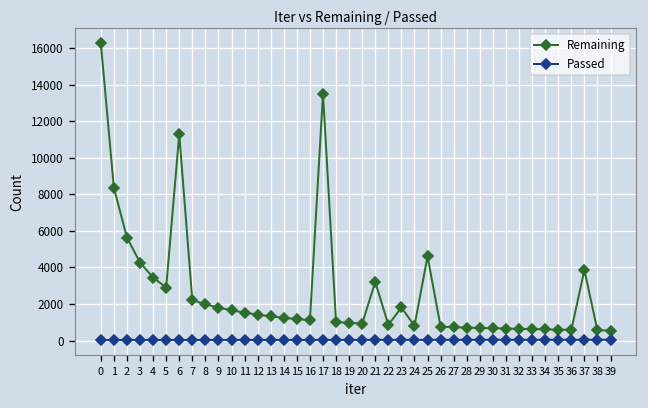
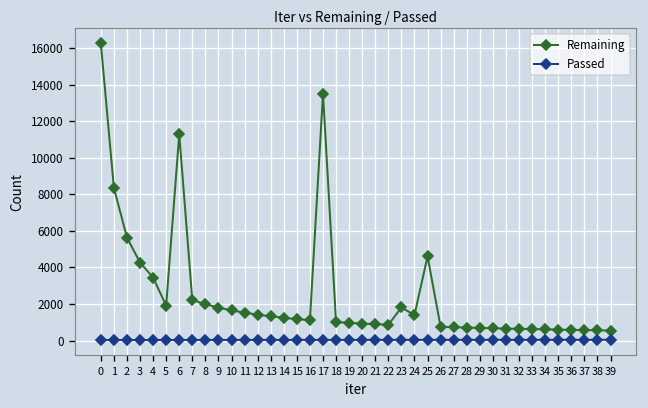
Remaining, 5: 2900 -> 1900
Remaining, 21: 3200 -> 900
Remaining, 24: 800 -> 1400
Remaining, 37: 3900 -> 600
